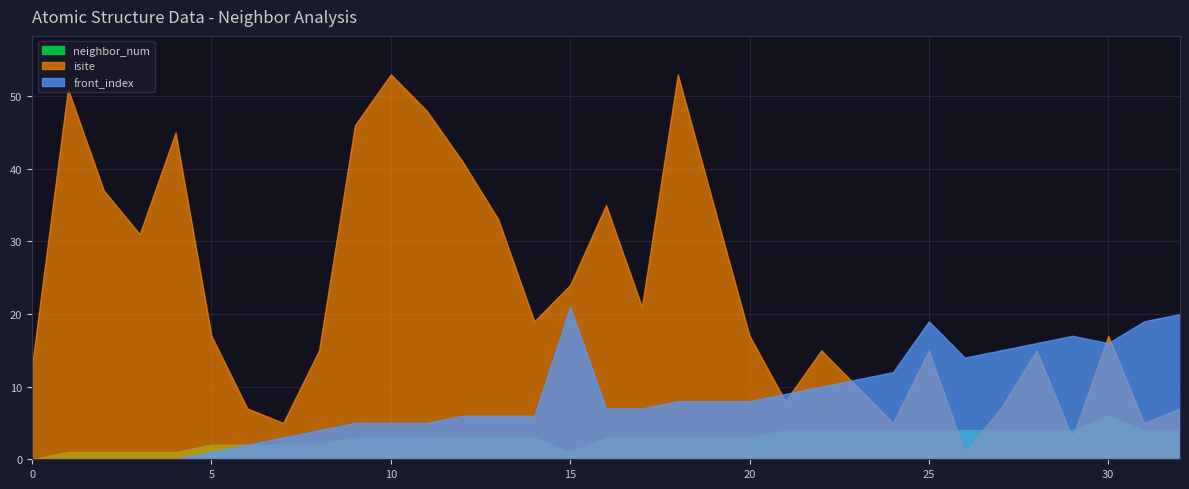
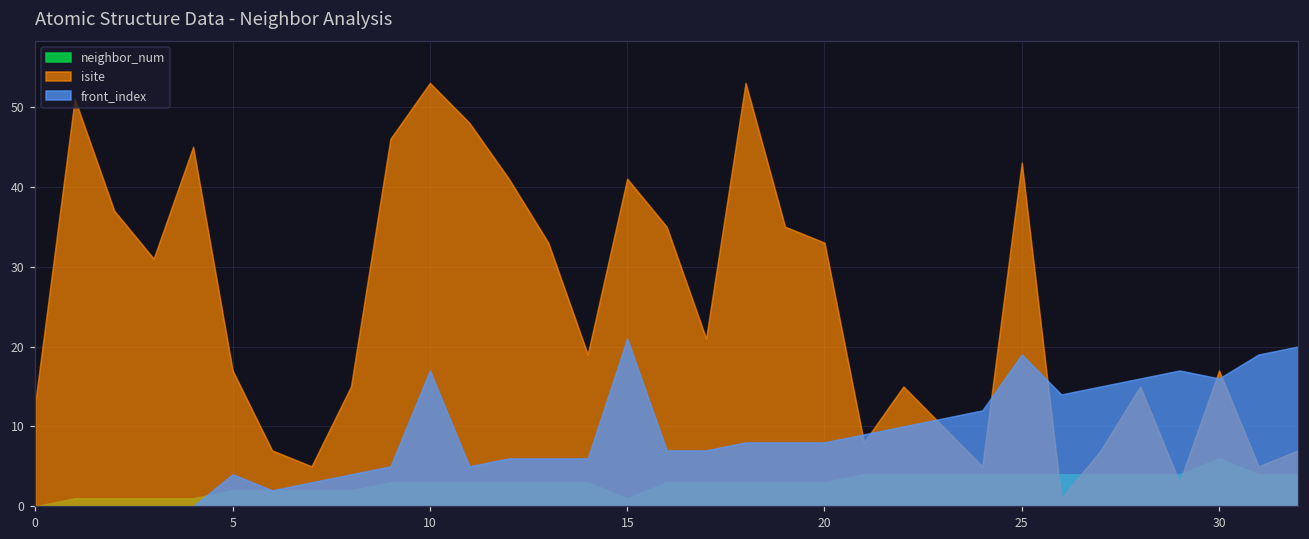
front_index, 5: 1 -> 4
front_index, 10: 5 -> 17
isite, 15: 24 -> 41
isite, 20: 17 -> 33
isite, 25: 15 -> 43
